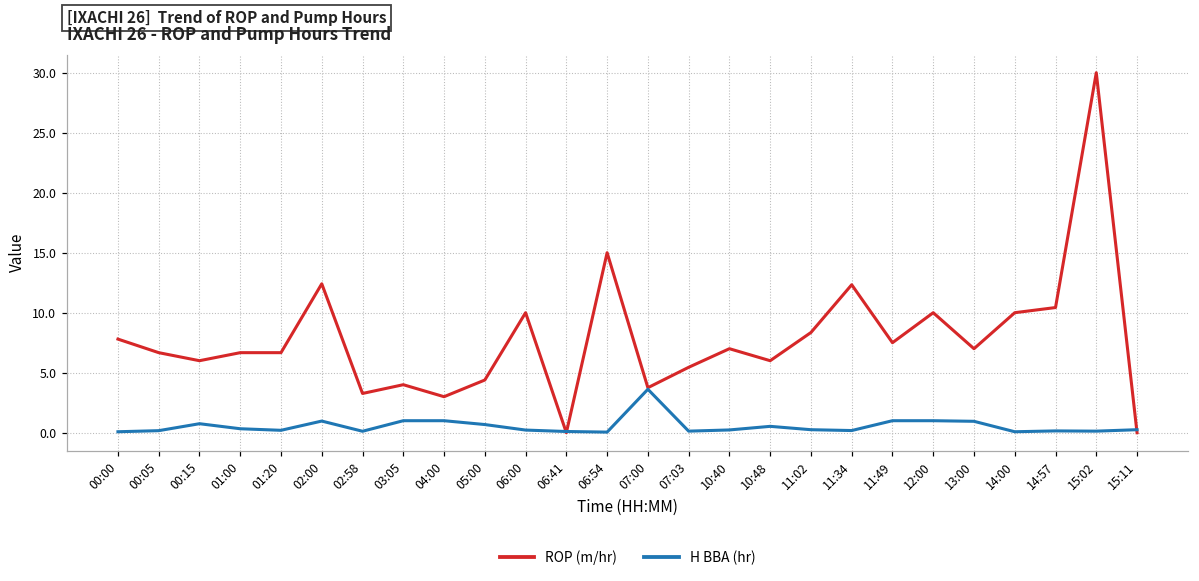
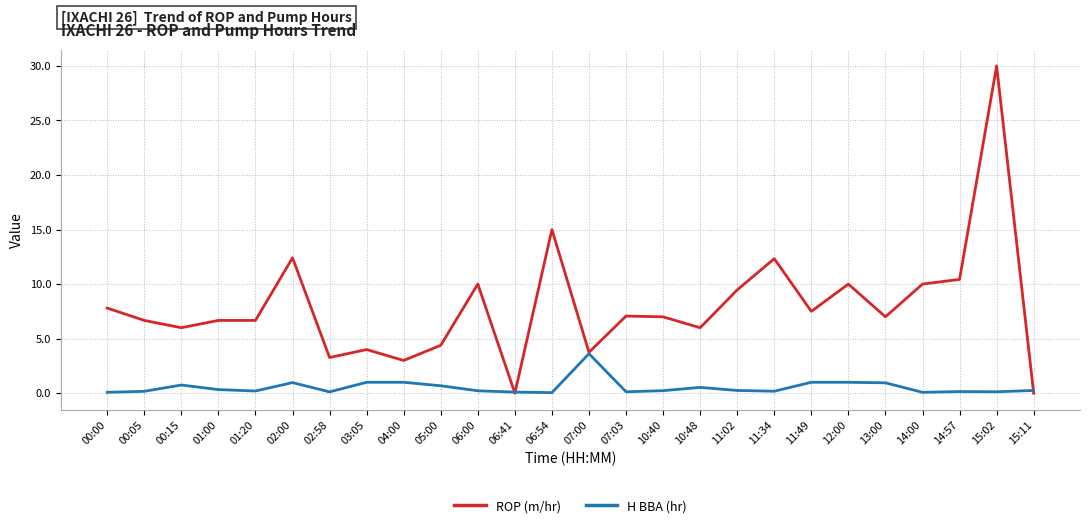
ROP (m/hr), 07:03: 5.5 -> 7.1
ROP (m/hr), 11:02: 8.4 -> 9.5
